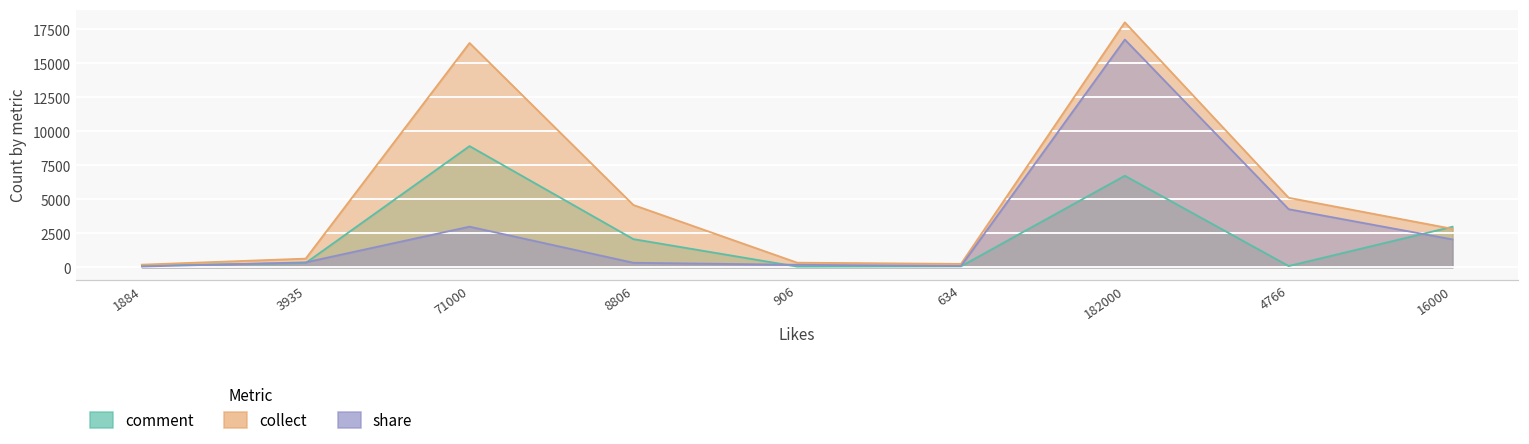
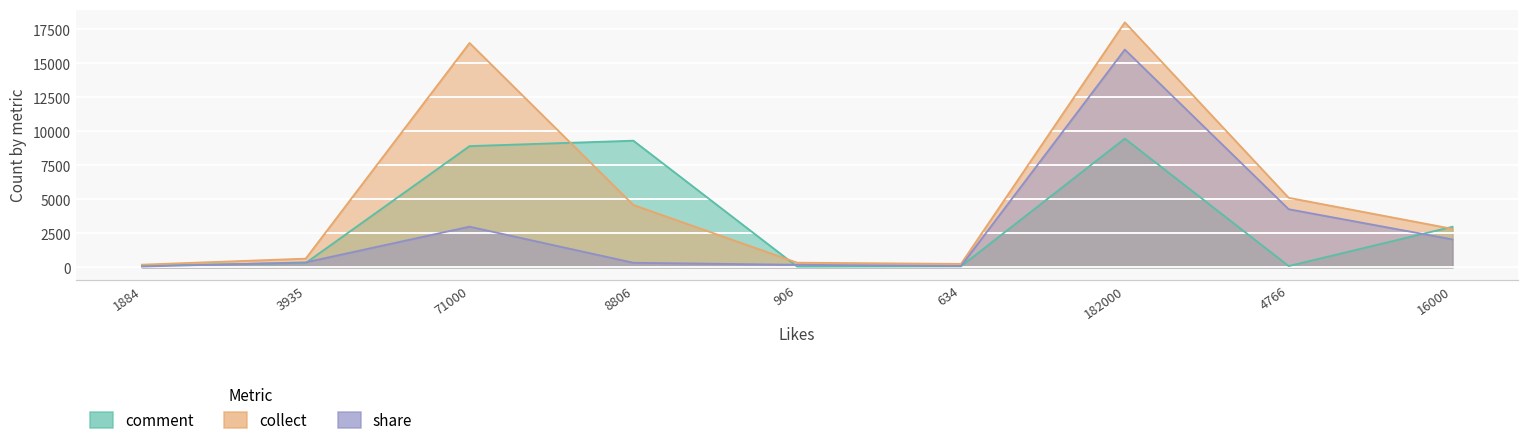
comment, 8806: 2100 -> 9300
comment, 182000: 6700 -> 9500
share, 182000: 16700 -> 16000
